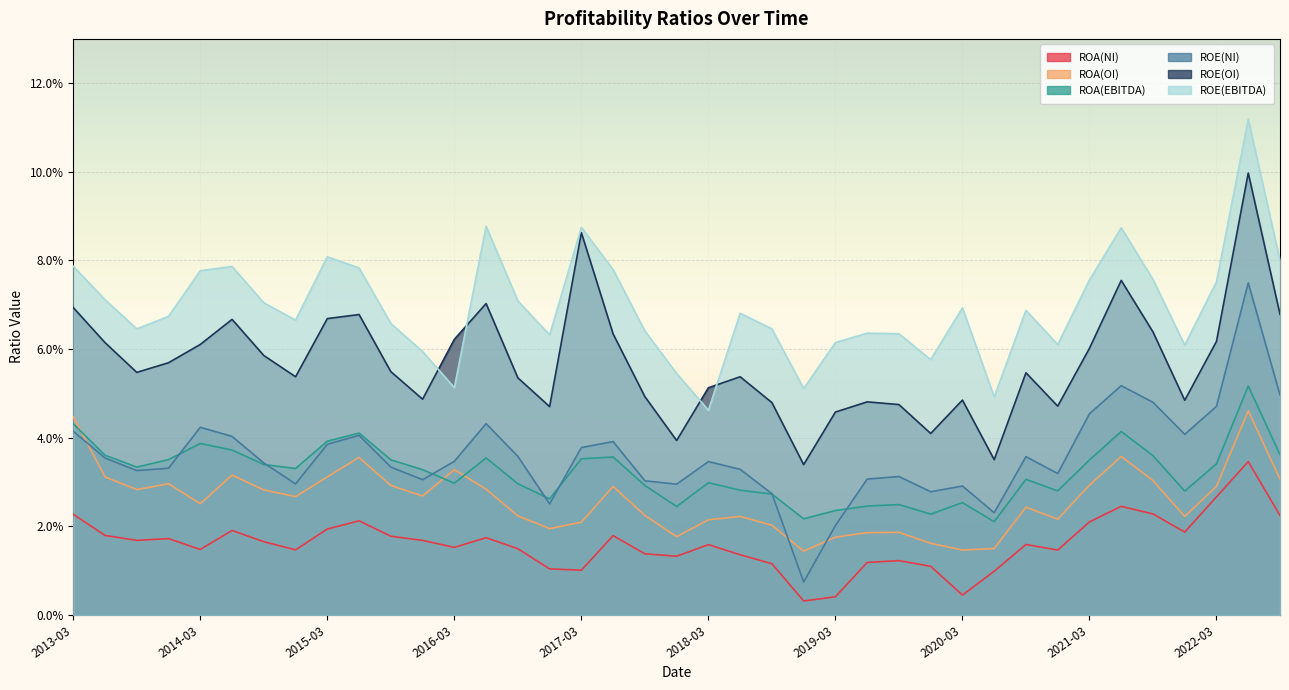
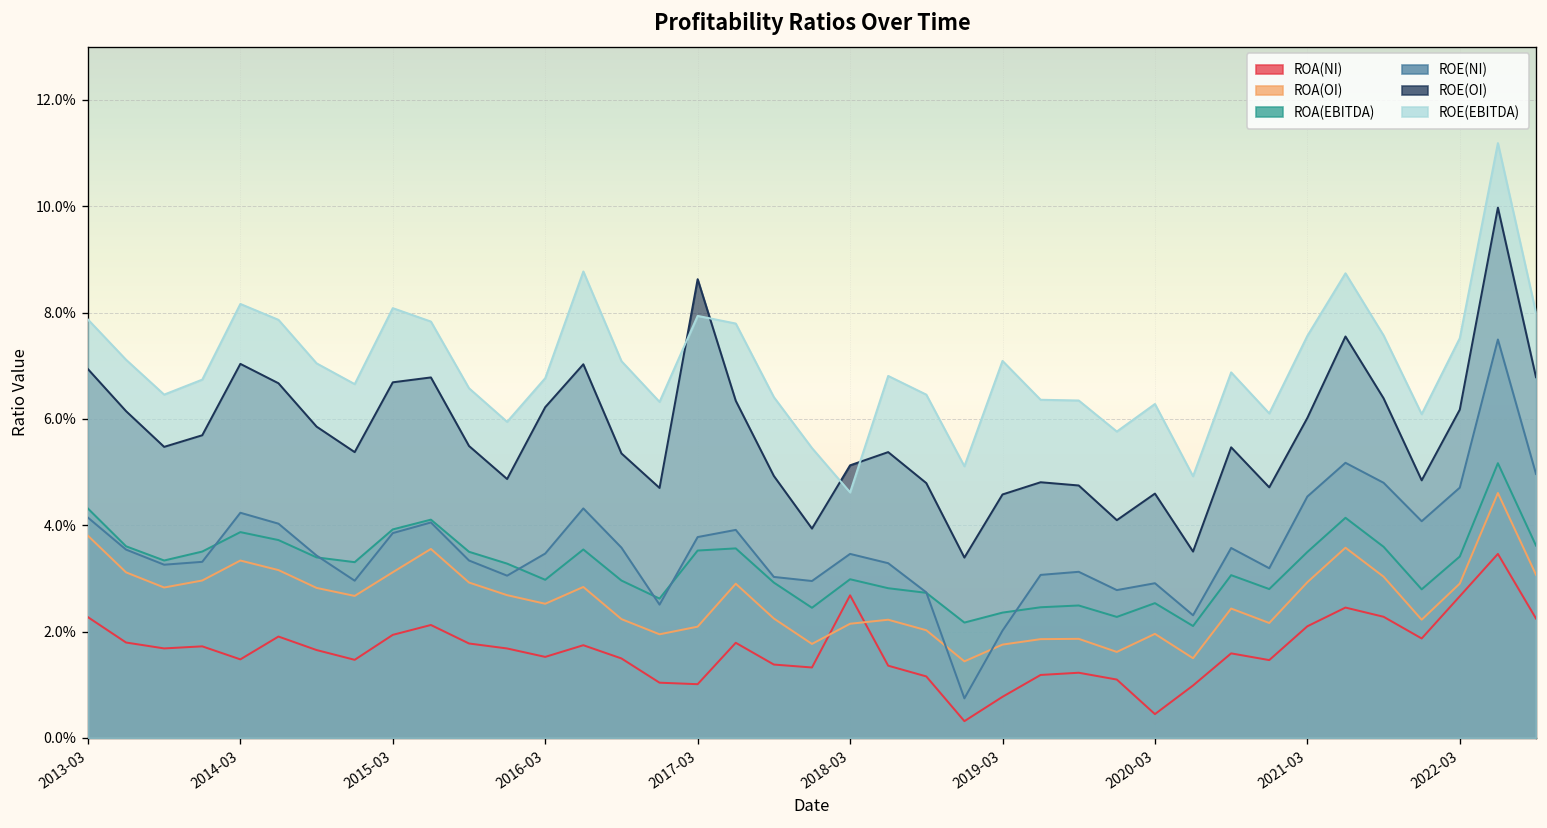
ROA(OI), 2013-03: 4.5% -> 3.8%
ROA(OI), 2014-03: 2.5% -> 3.3%
ROE(OI), 2014-03: 6.1% -> 7.0%
ROE(EBITDA), 2014-03: 7.8% -> 8.2%
ROA(OI), 2016-03: 3.3% -> 2.5%
ROE(EBITDA), 2016-03: 5.1% -> 6.8%
ROE(EBITDA), 2017-03: 8.7% -> 7.9%
ROA(NI), 2018-03: 1.6% -> 2.7%
ROA(NI), 2019-03: 0.4% -> 0.8%
ROE(EBITDA), 2019-03: 6.1% -> 7.1%
ROA(OI), 2020-03: 1.5% -> 2.0%
ROE(OI), 2020-03: 4.8% -> 4.6%
ROE(EBITDA), 2020-03: 6.9% -> 6.3%
